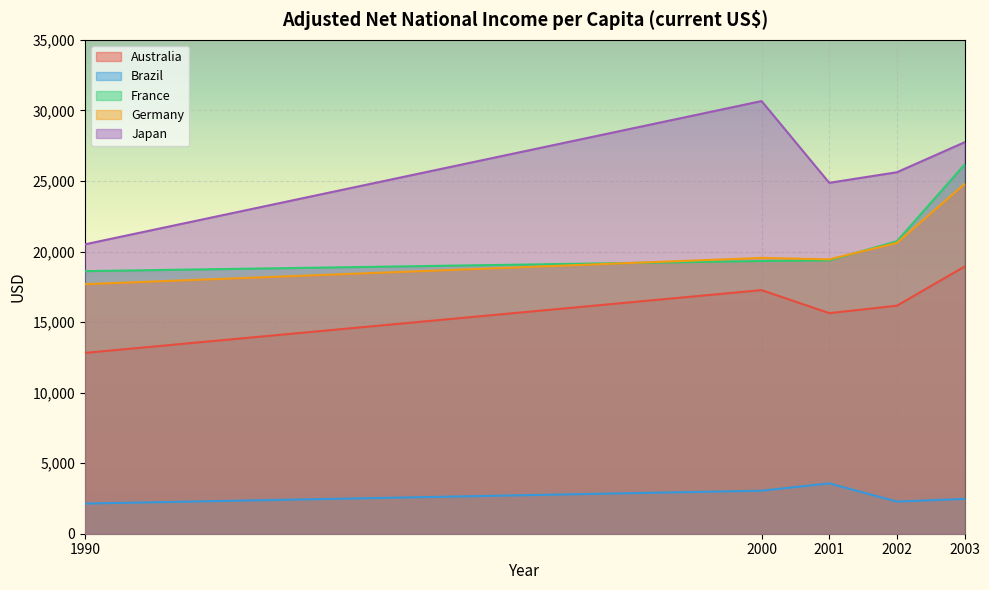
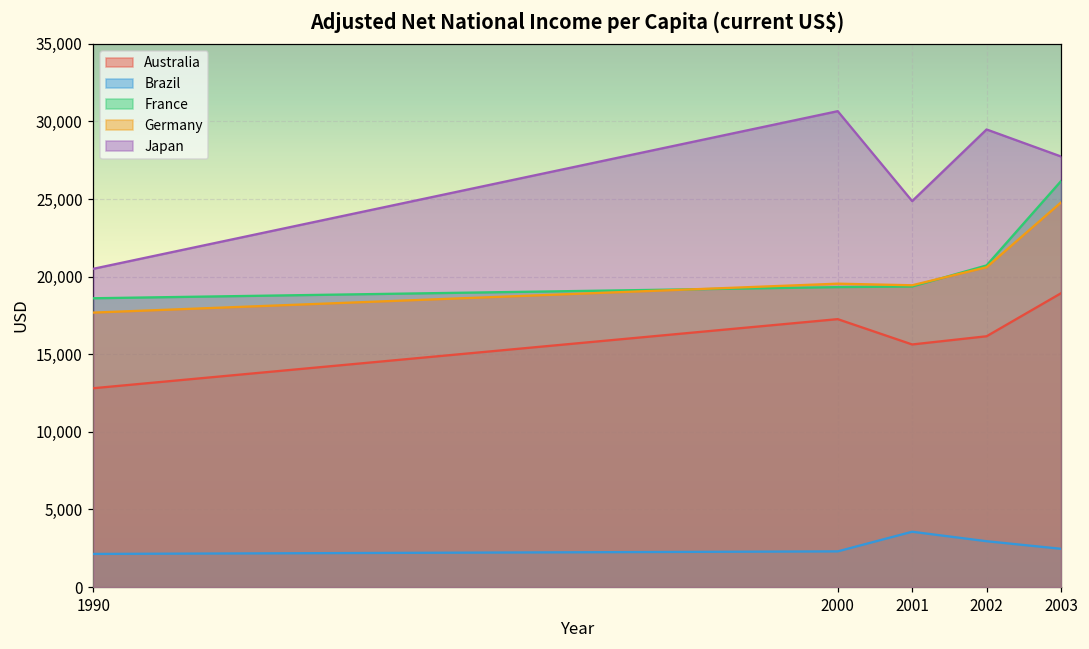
Brazil, 2000: 3,000 -> 2,300
Brazil, 2002: 2,300 -> 3,000
Japan, 2002: 25,600 -> 29,500
